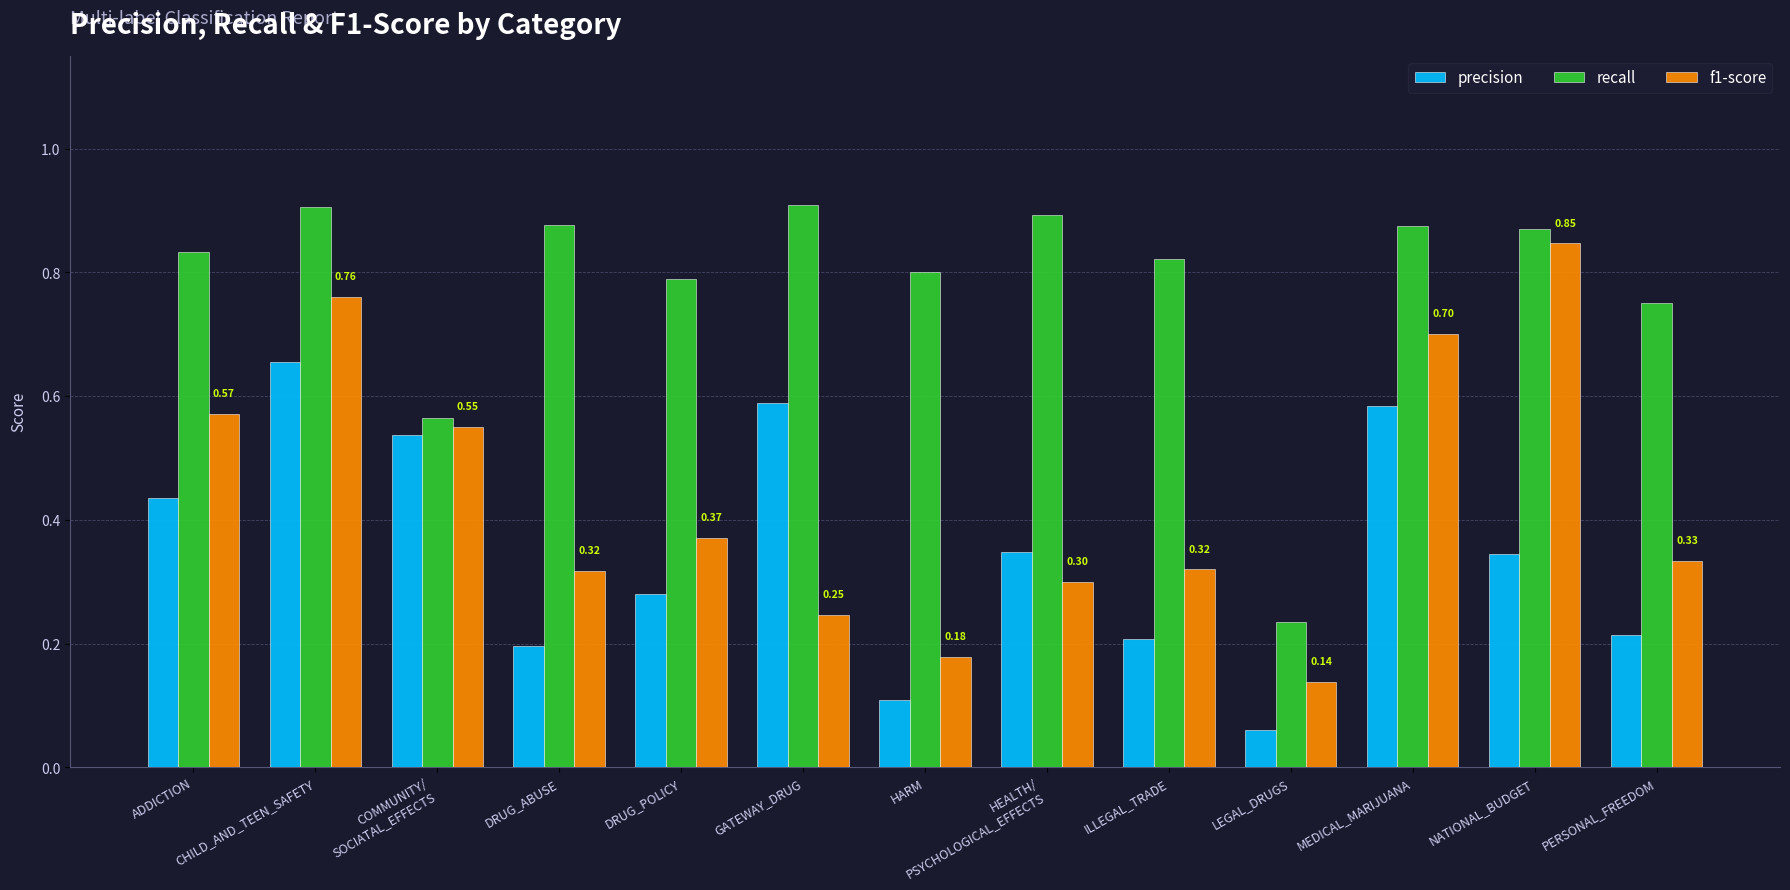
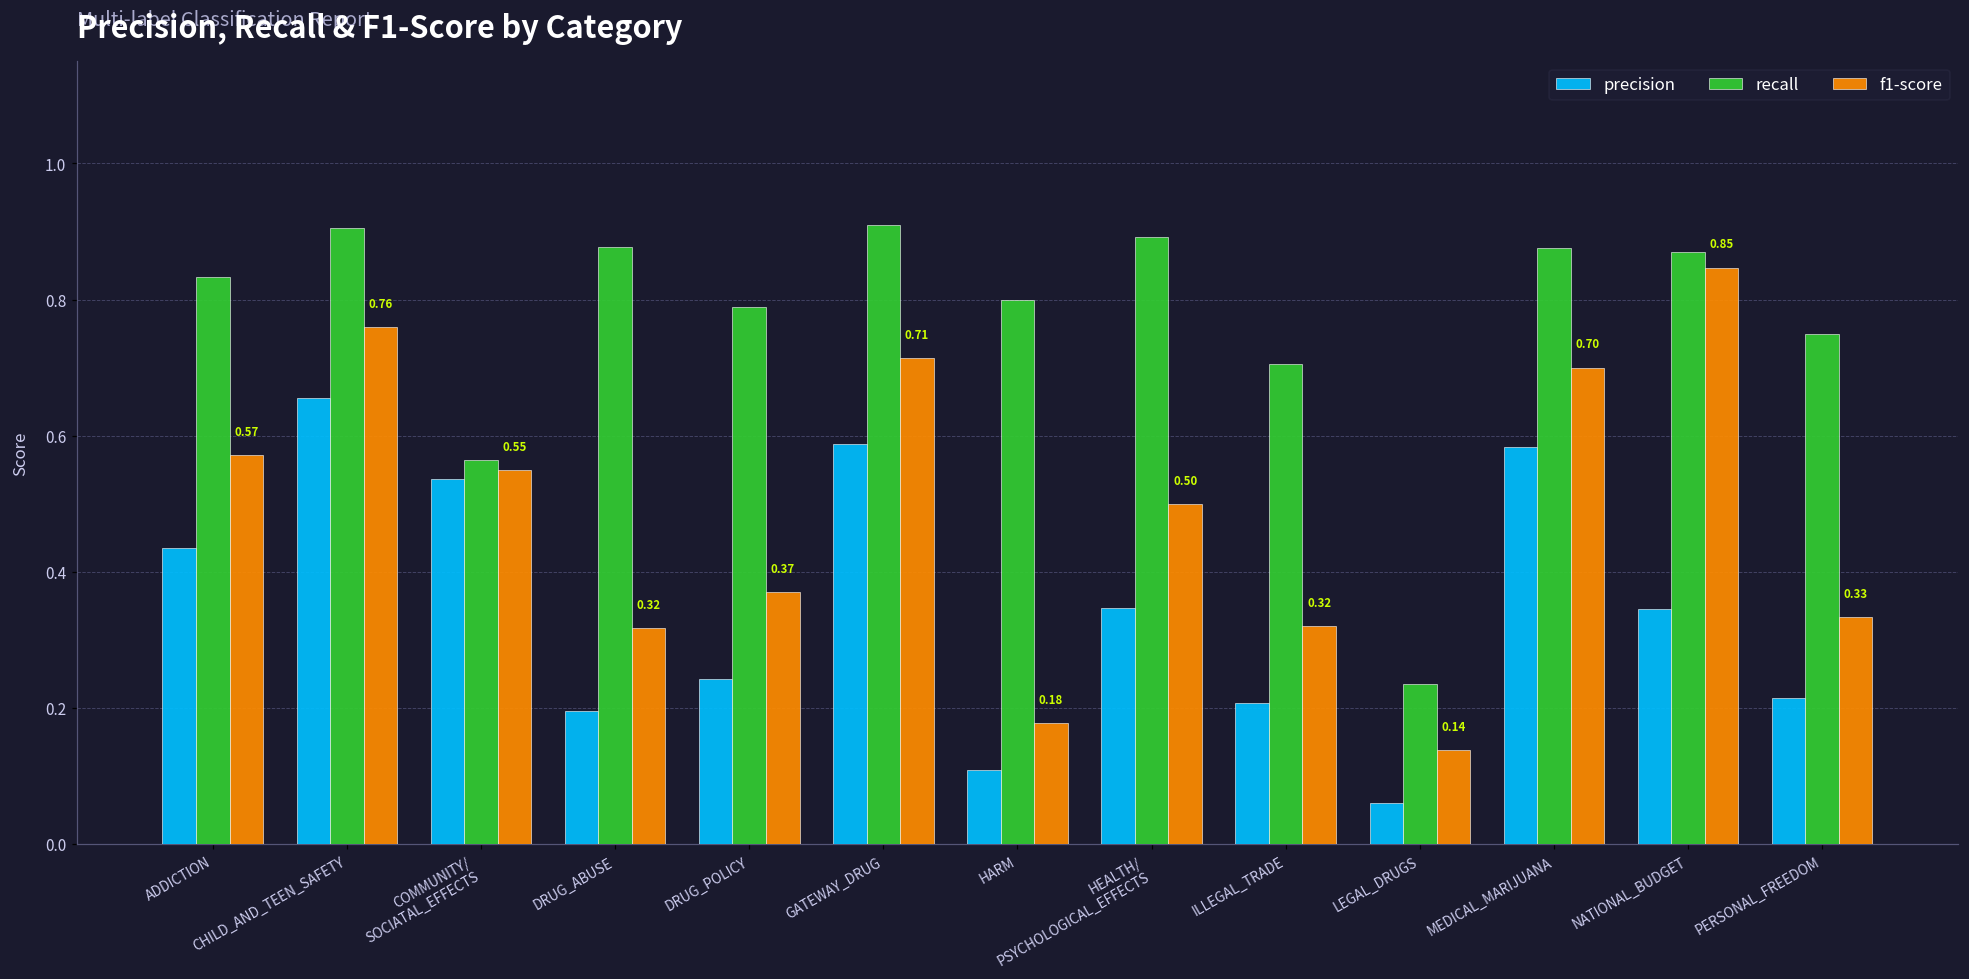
precision, DRUG_POLICY: 0.28 -> 0.24
f1-score, GATEWAY_DRUG: 0.25 -> 0.71
f1-score, HEALTH/ PSYCHOLOGICAL_EFFECTS: 0.30 -> 0.50
recall, ILLEGAL_TRADE: 0.82 -> 0.71
